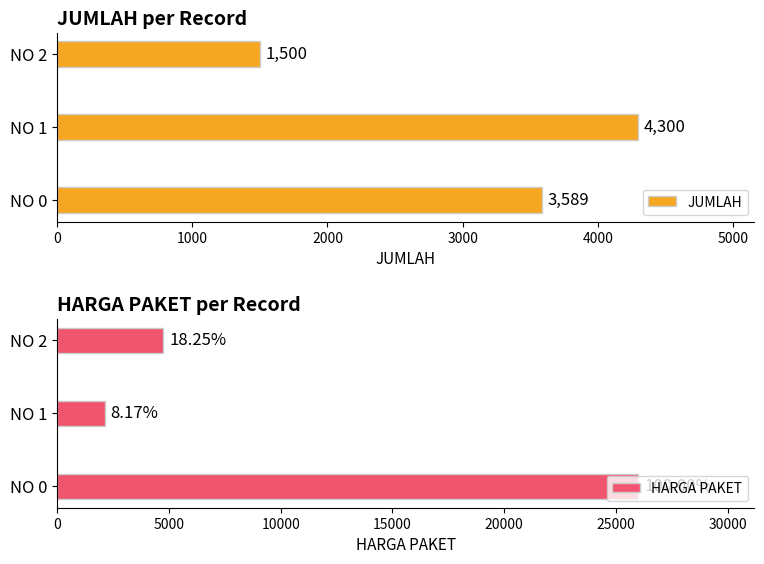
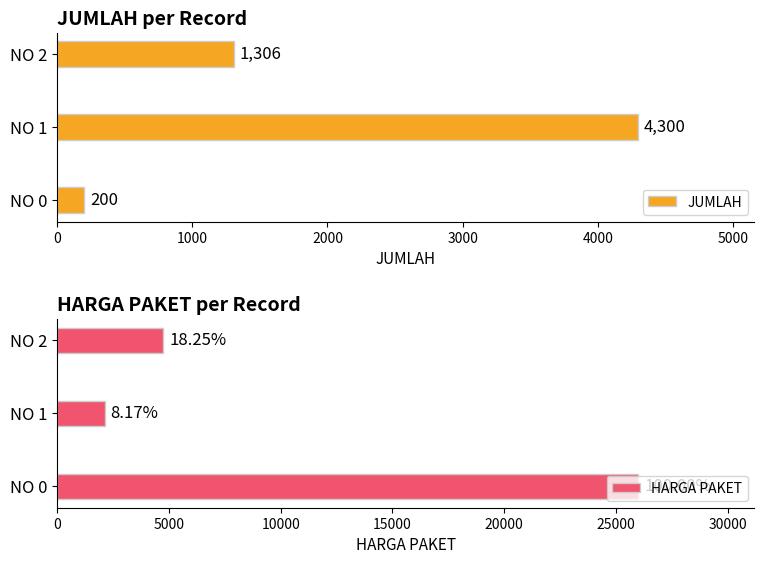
JUMLAH per Record, NO 2: 1,500 -> 1,306
JUMLAH per Record, NO 0: 3,589 -> 200
